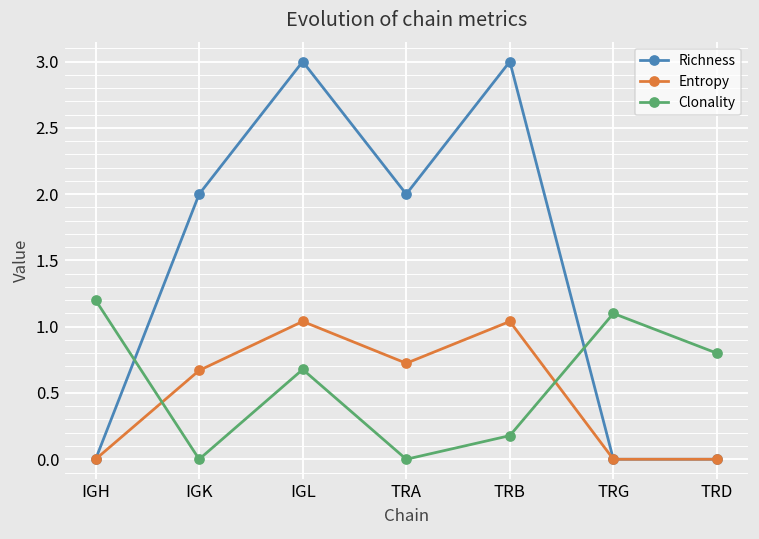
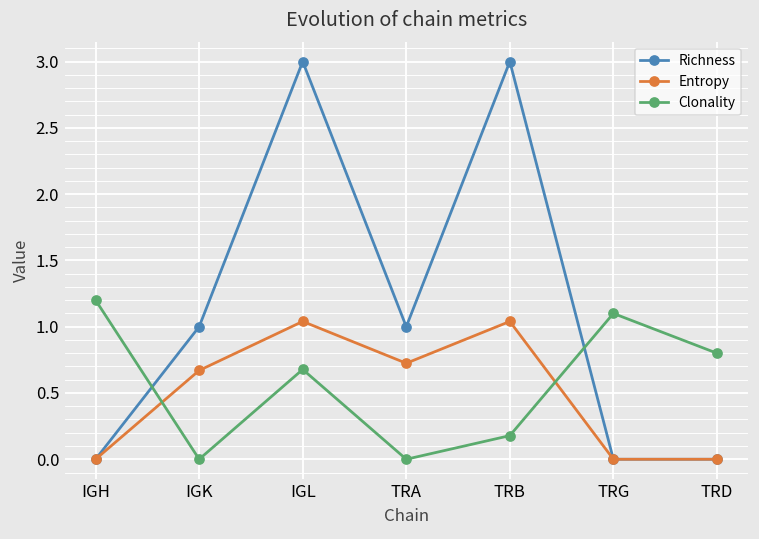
Richness, IGK: 2 -> 1
Richness, TRA: 2 -> 1
